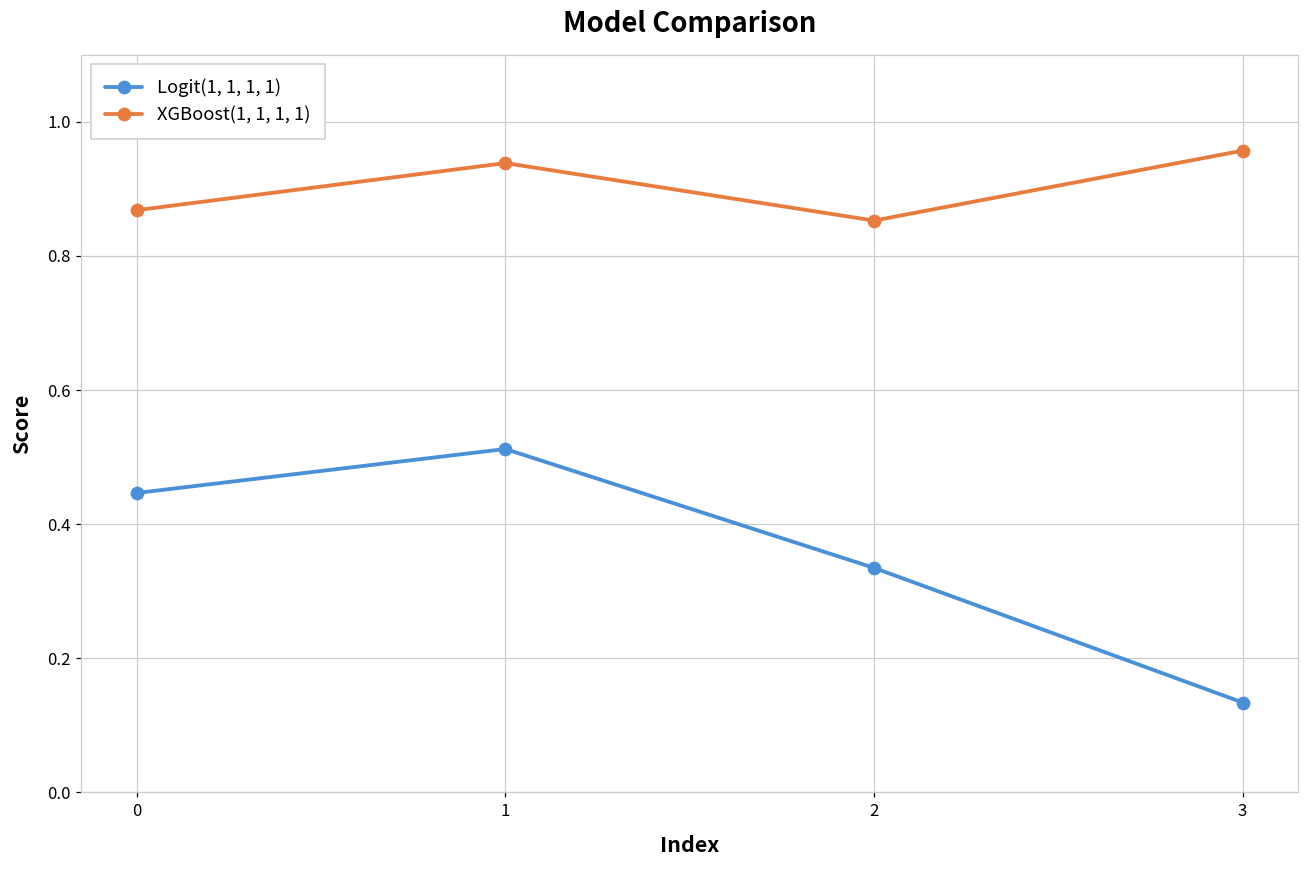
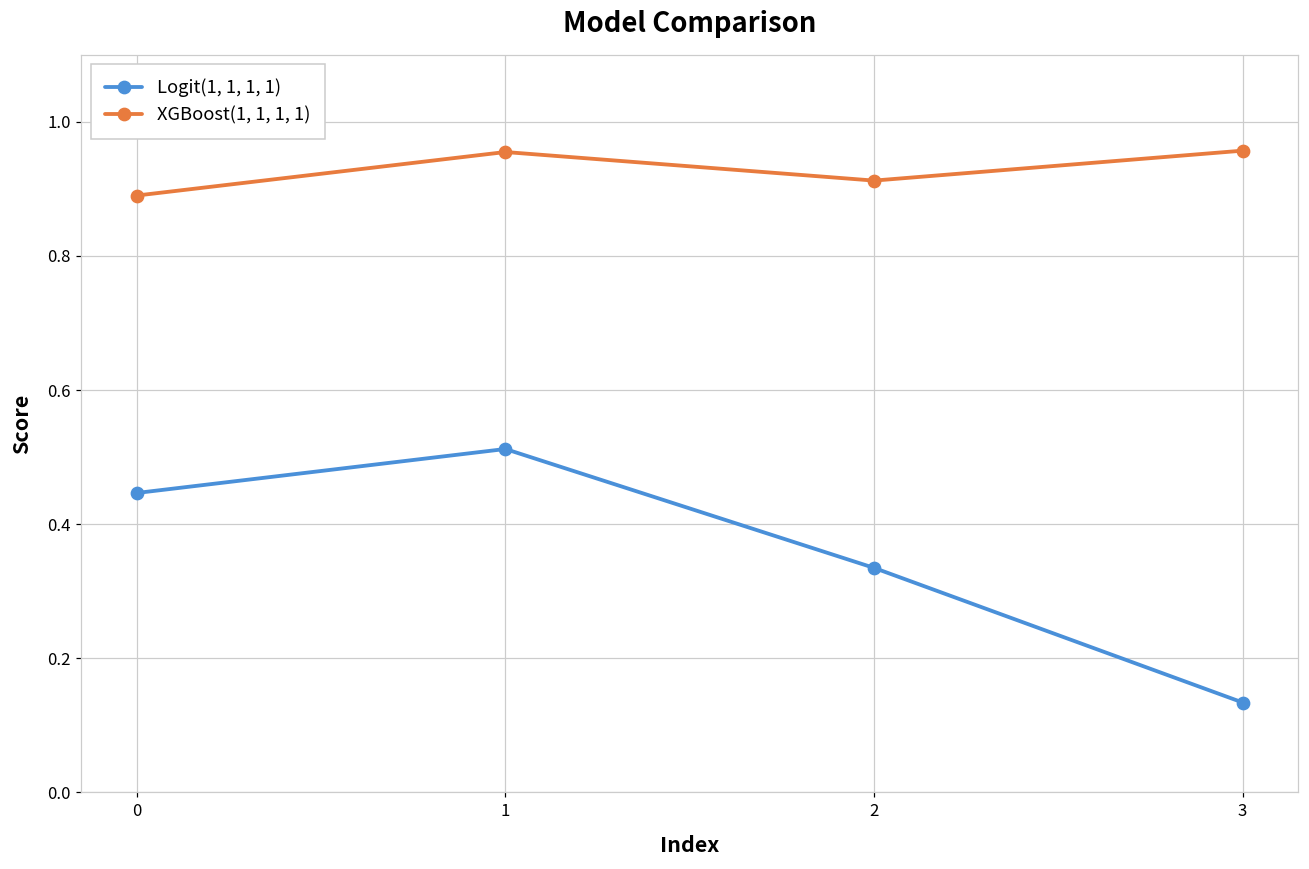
XGBoost(1, 1, 1, 1), 0: 0.87 -> 0.89
XGBoost(1, 1, 1, 1), 1: 0.94 -> 0.96
XGBoost(1, 1, 1, 1), 2: 0.85 -> 0.91
